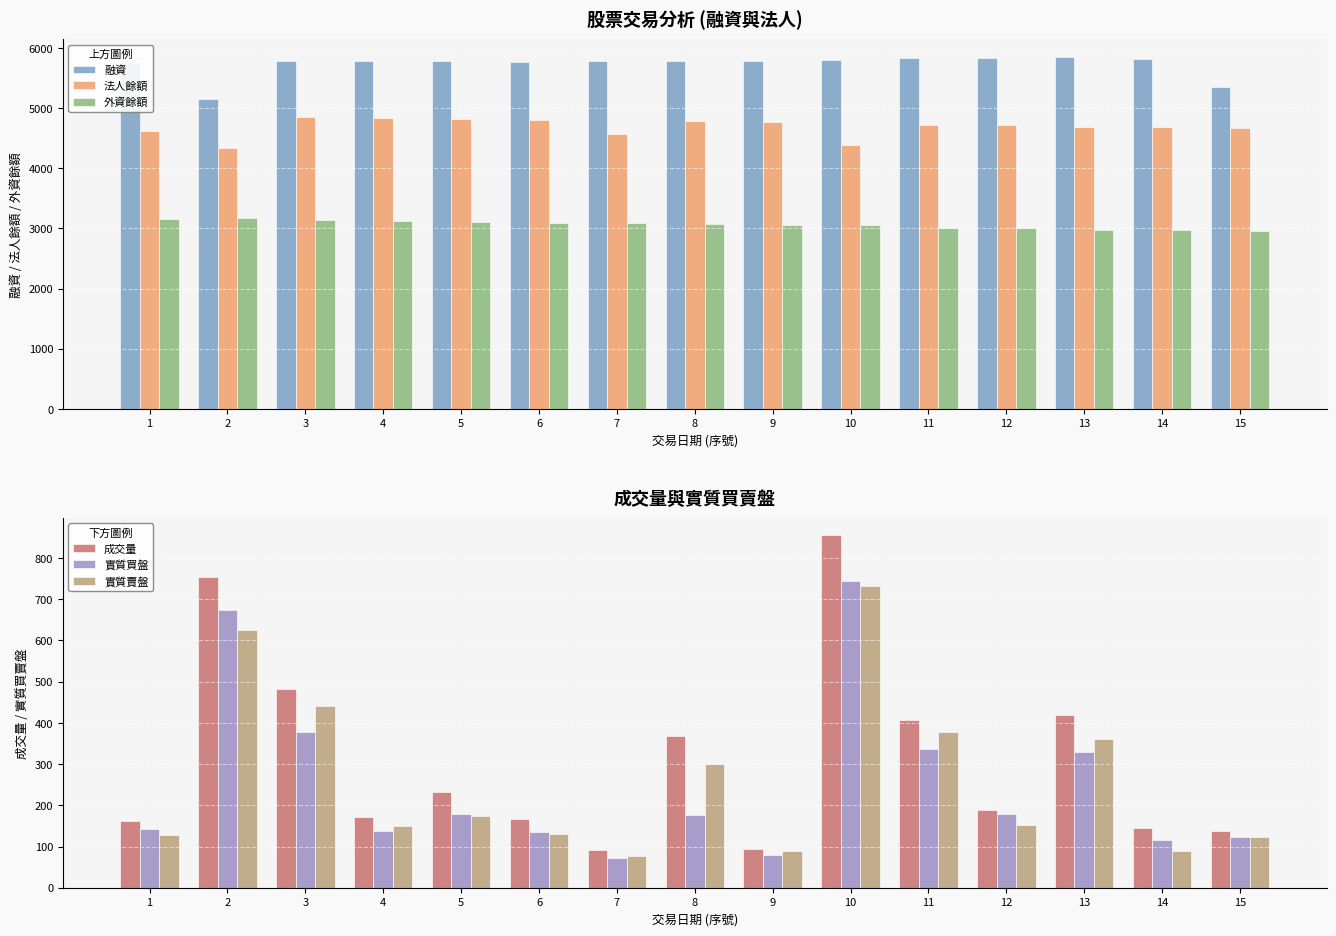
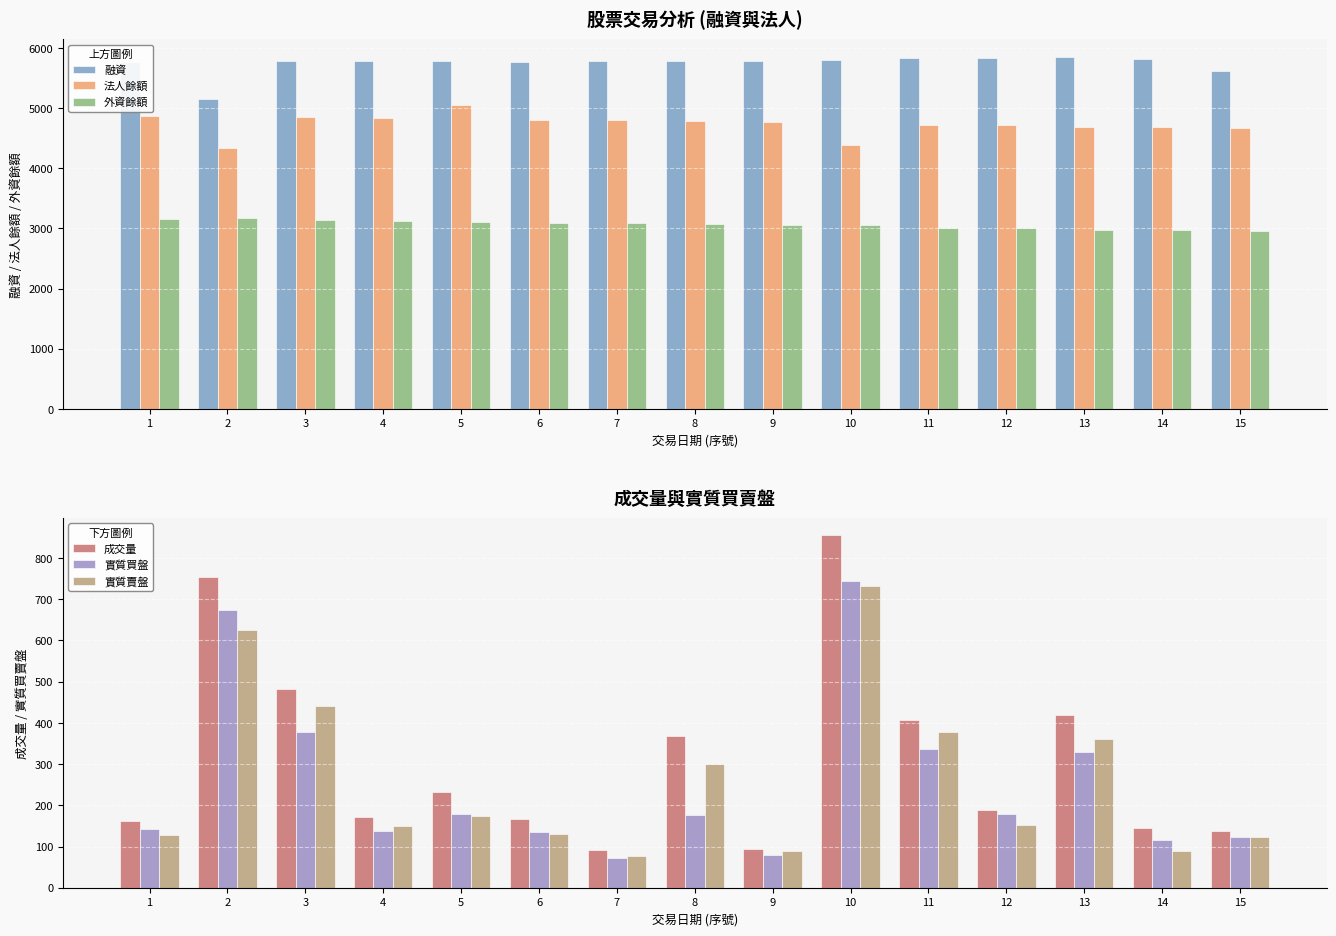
股票交易分析 (融資與法人), 法人餘額, 1: 4600 -> 4900
股票交易分析 (融資與法人), 法人餘額, 5: 4800 -> 5100
股票交易分析 (融資與法人), 法人餘額, 7: 4600 -> 4800
股票交易分析 (融資與法人), 融資, 15: 5400 -> 5600
